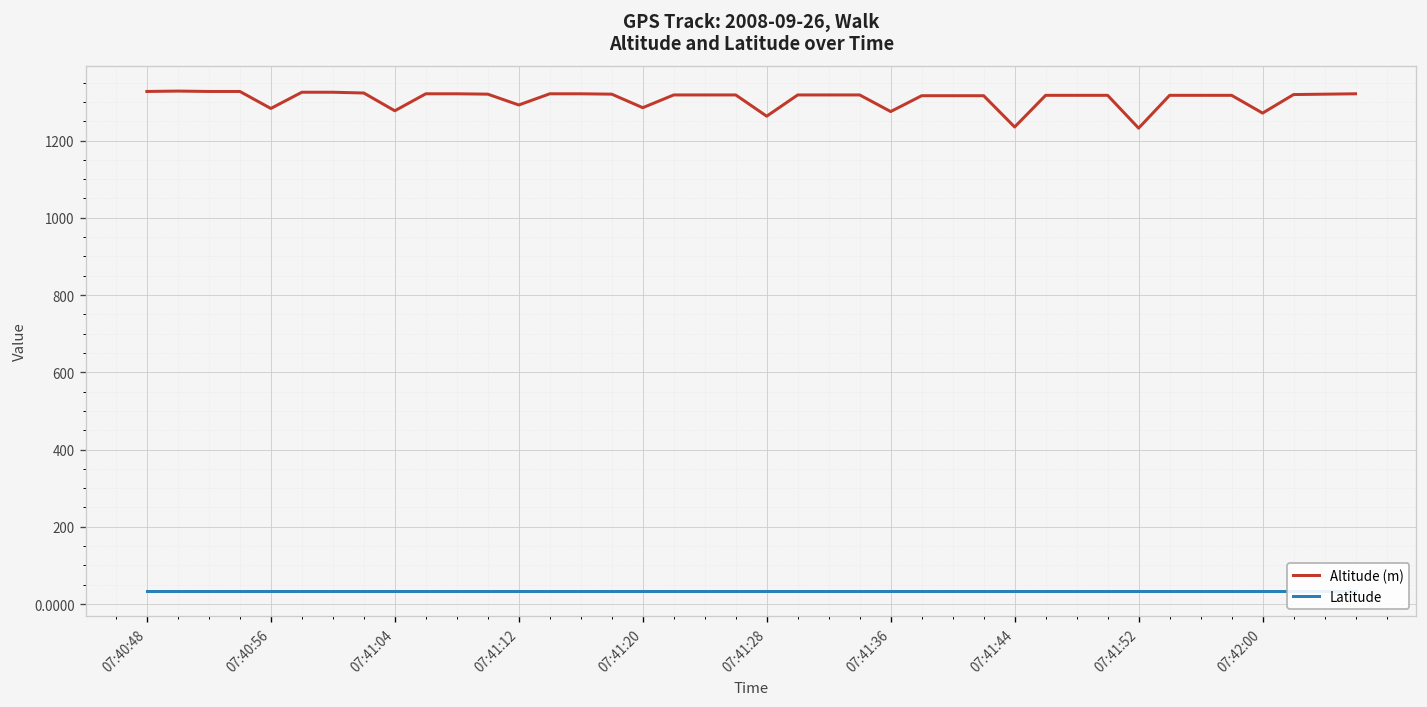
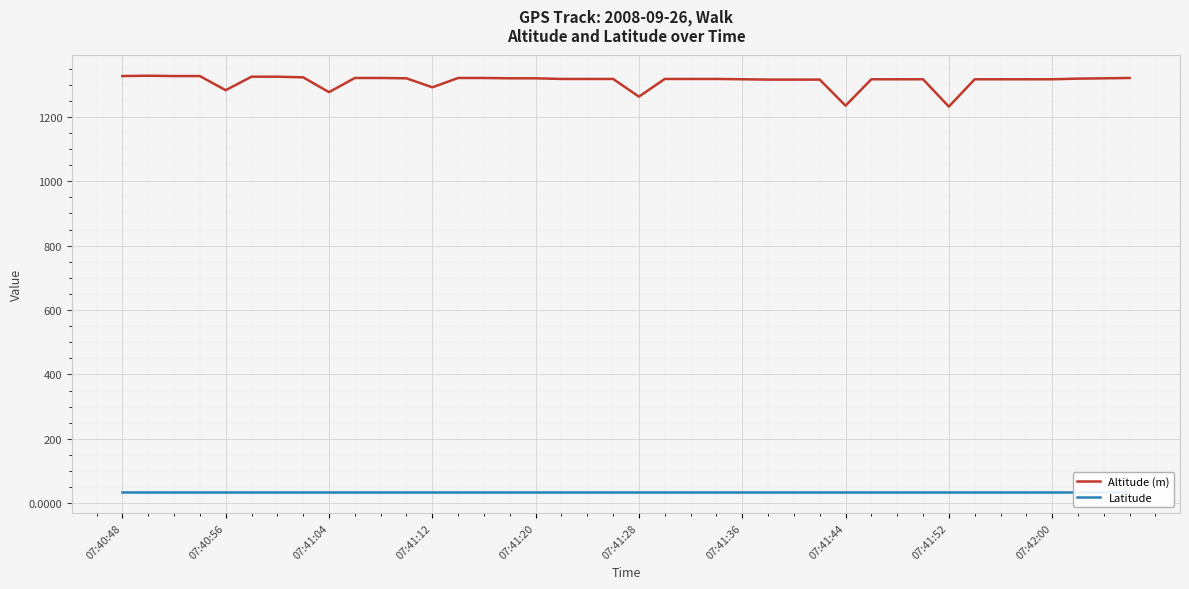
Altitude (m), 07:41:20: 1290 -> 1320
Altitude (m), 07:41:36: 1280 -> 1320
Altitude (m), 07:42:00: 1270 -> 1320
